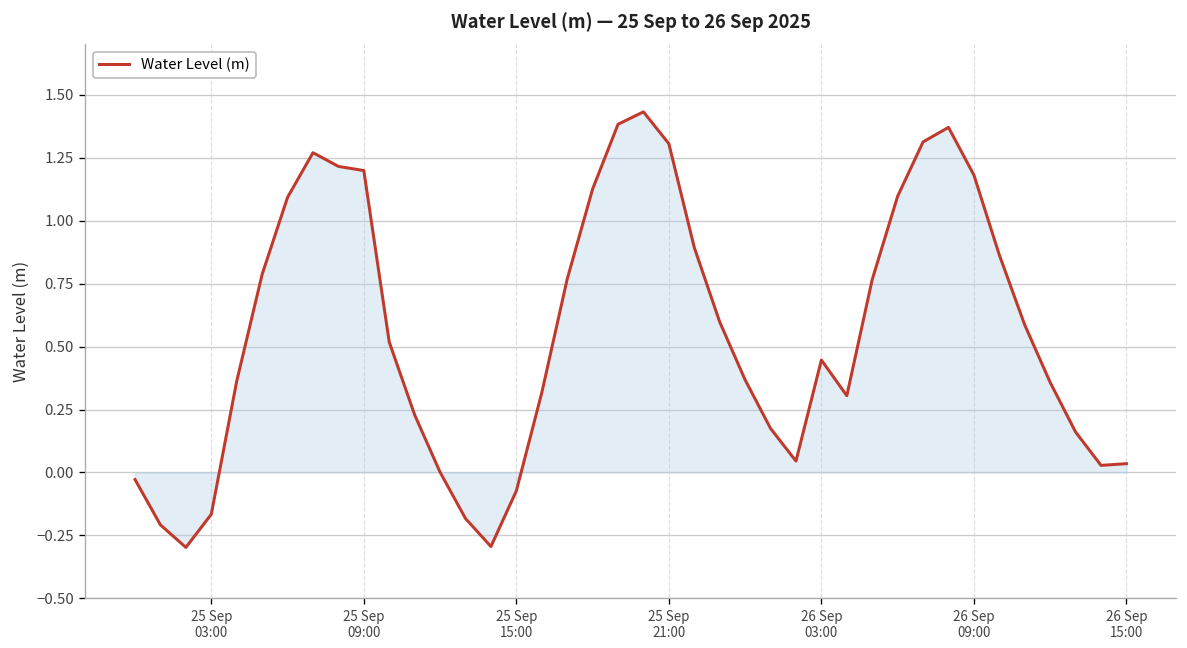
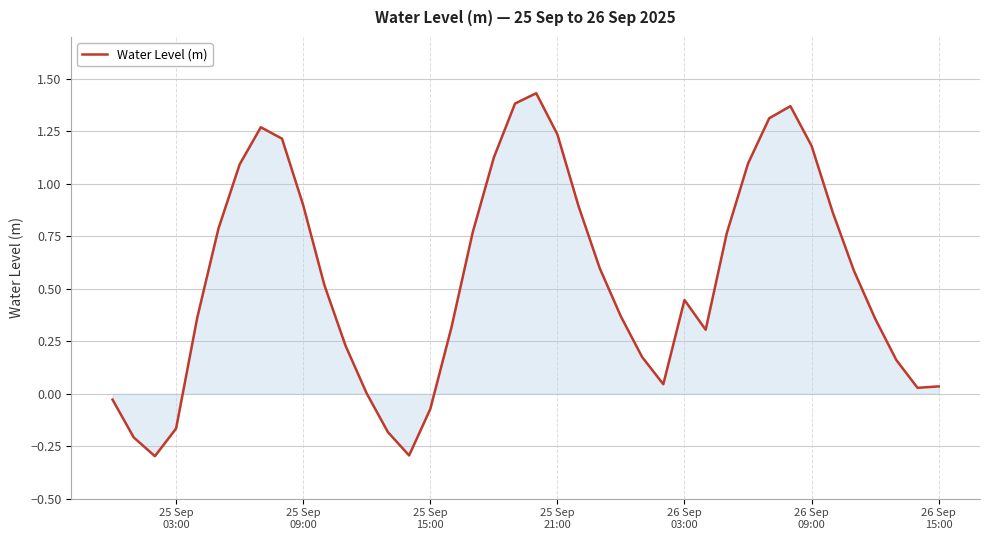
Water Level (m), 25 Sep 09:00: 1.20 -> 0.90
Water Level (m), 25 Sep 21:00: 1.31 -> 1.24
